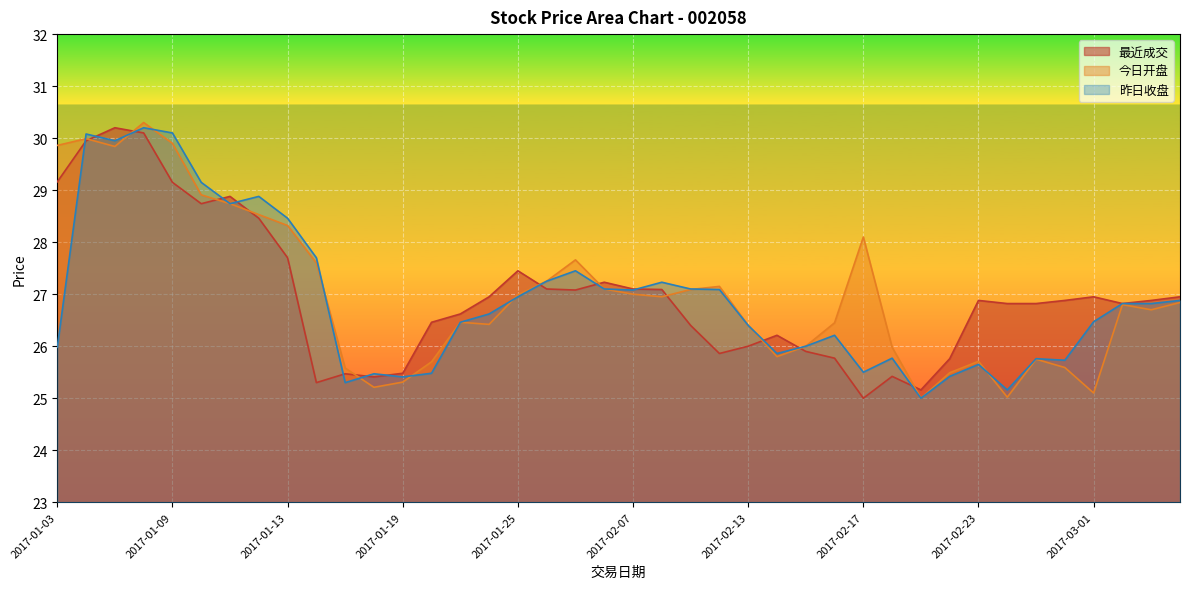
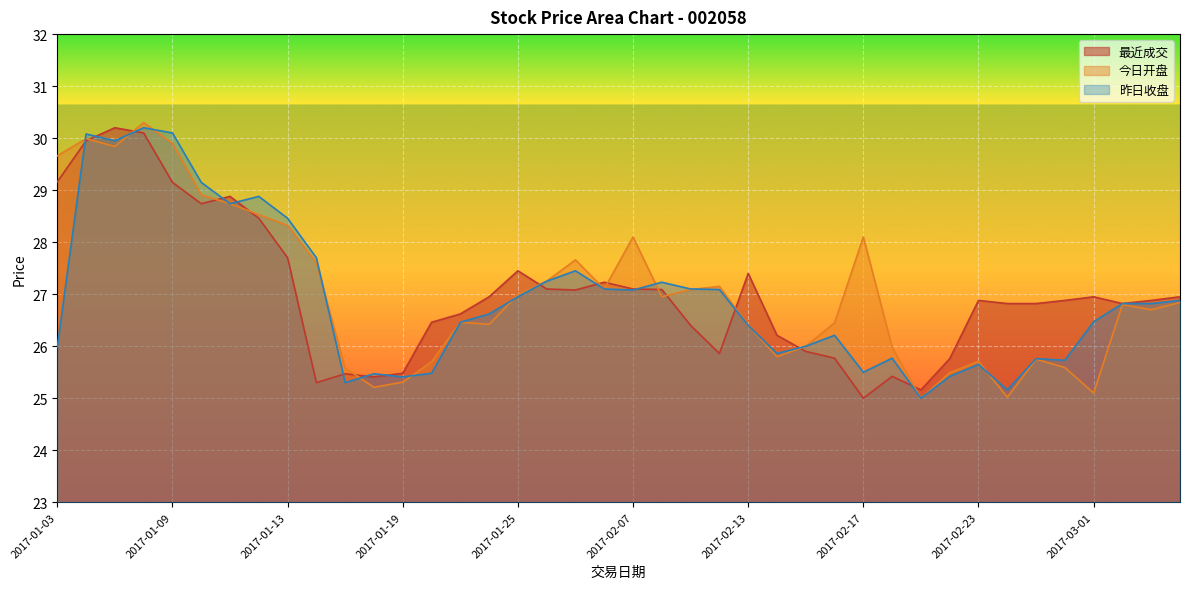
今日开盘, 2017-01-03: 29.9 -> 29.7
今日开盘, 2017-02-07: 27.0 -> 28.1
最近成交, 2017-02-13: 26.0 -> 27.4
